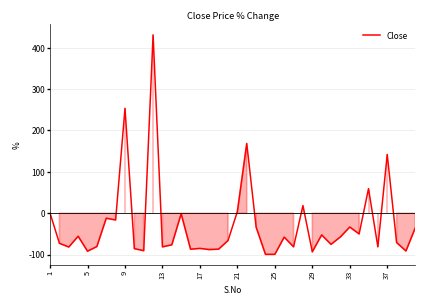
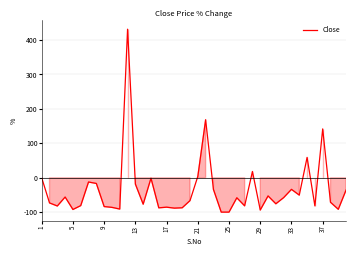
9: 250 -> -80
13: -80 -> -20
